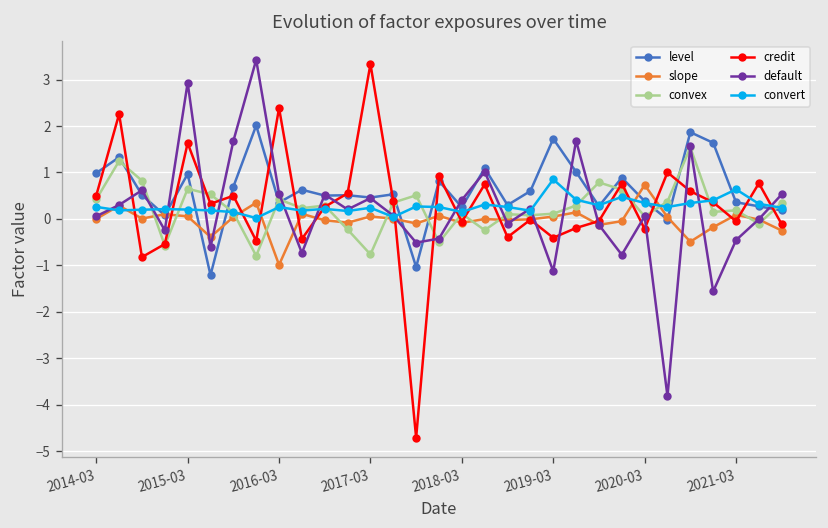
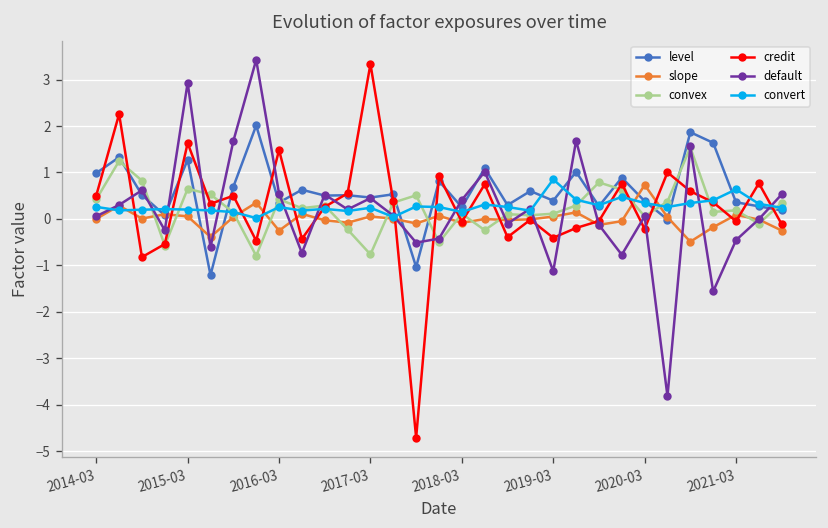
level, 2015-03: 1.0 -> 1.3
slope, 2016-03: -1.0 -> -0.3
credit, 2016-03: 2.4 -> 1.5
level, 2019-03: 1.7 -> 0.4
